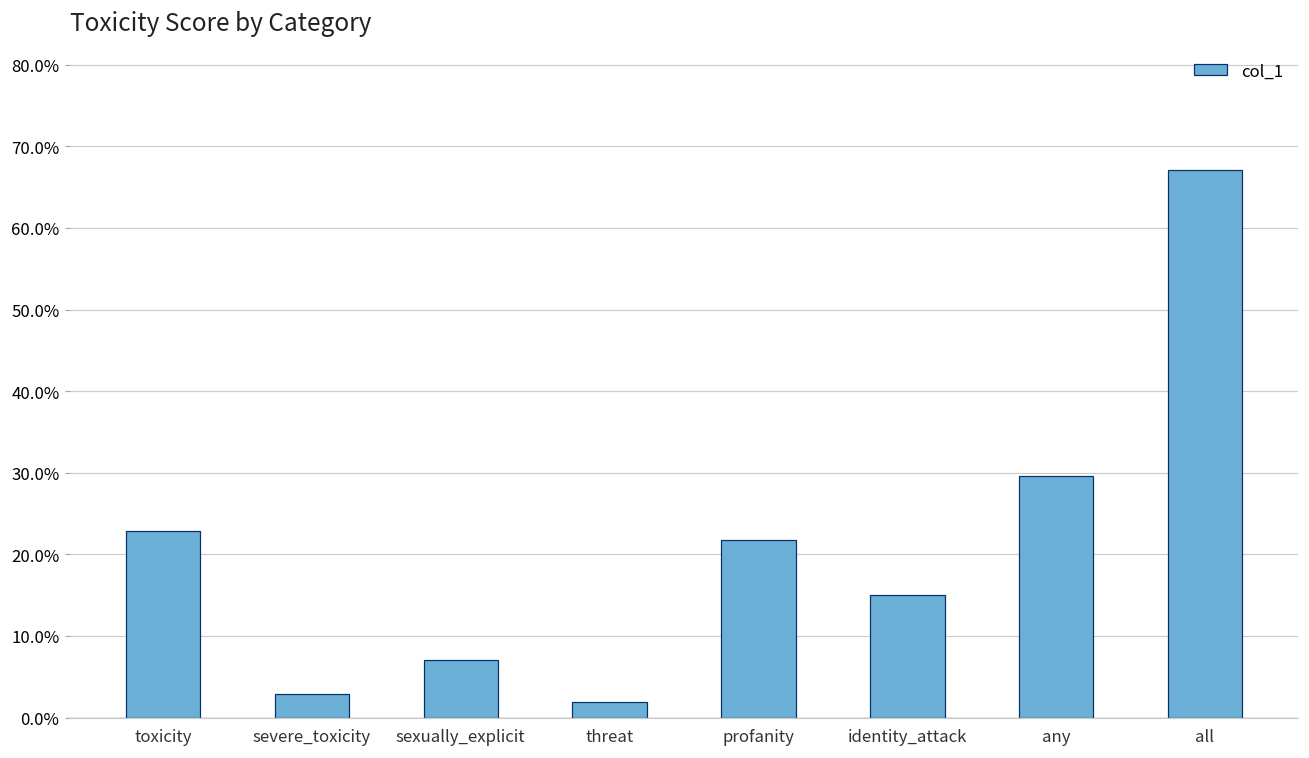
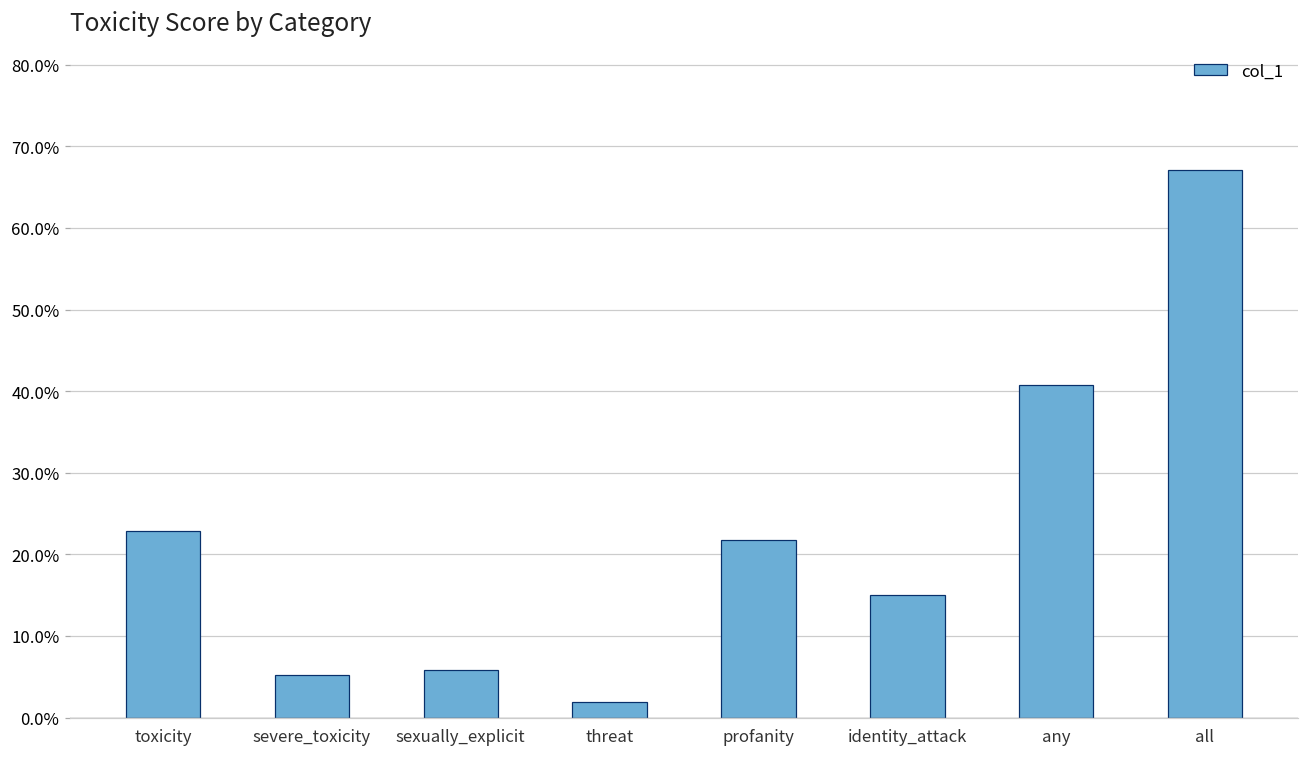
severe_toxicity: 3% -> 5%
sexually_explicit: 7% -> 6%
any: 30% -> 41%
